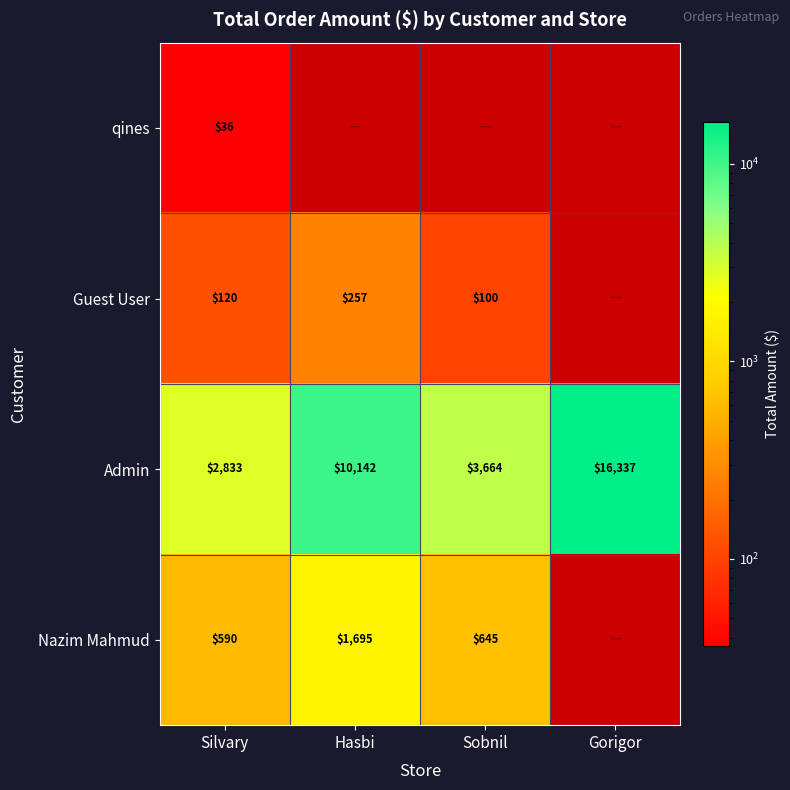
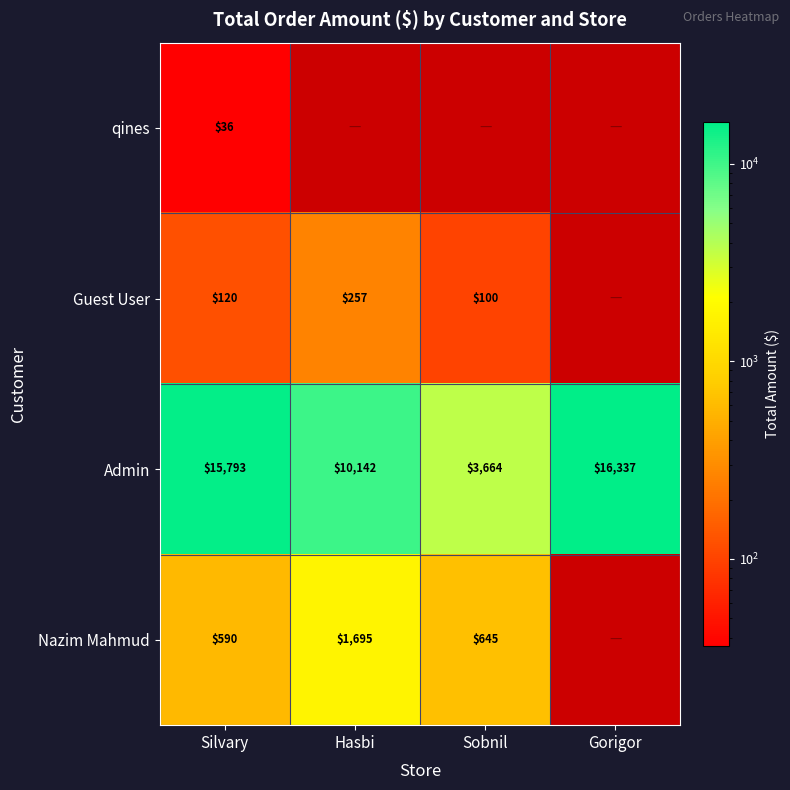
Admin, Silvary: $2,833 -> $15,793
